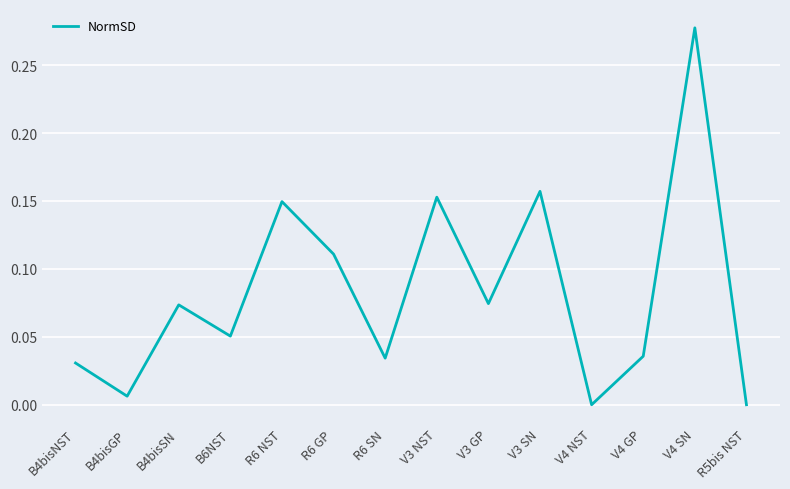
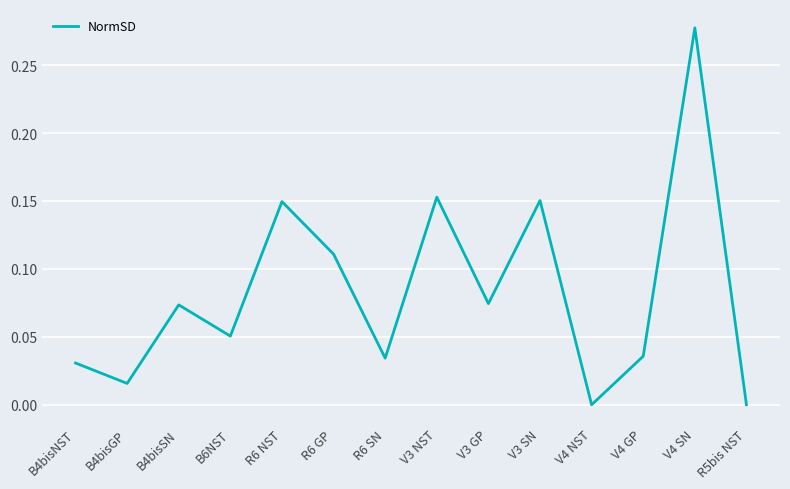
B4bisGP: 0.006 -> 0.016
V3 SN: 0.157 -> 0.150
